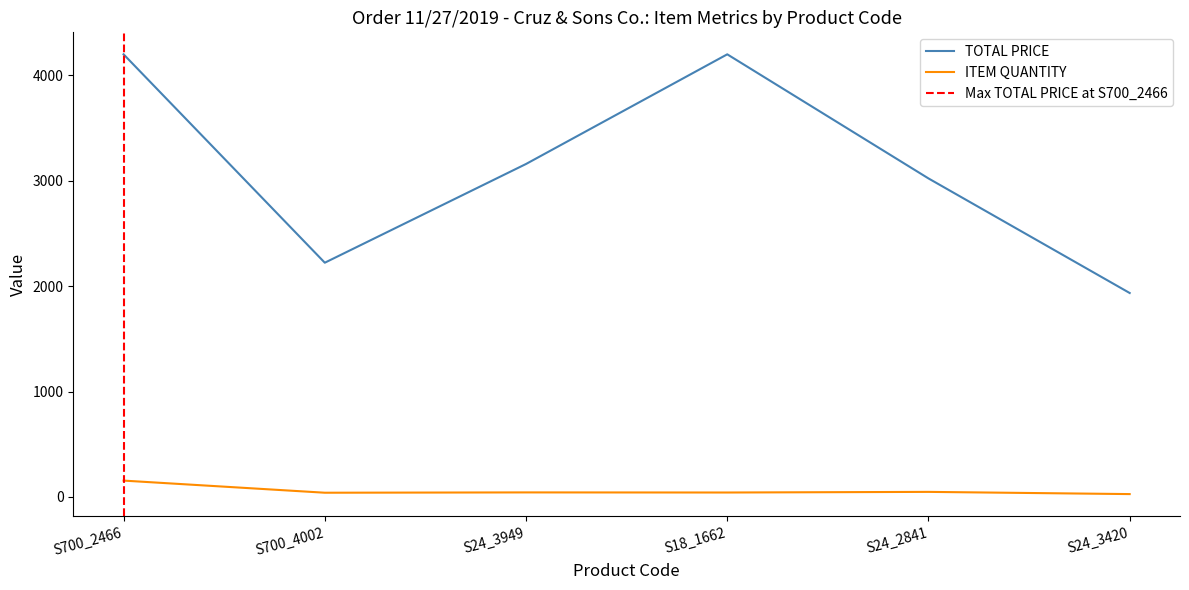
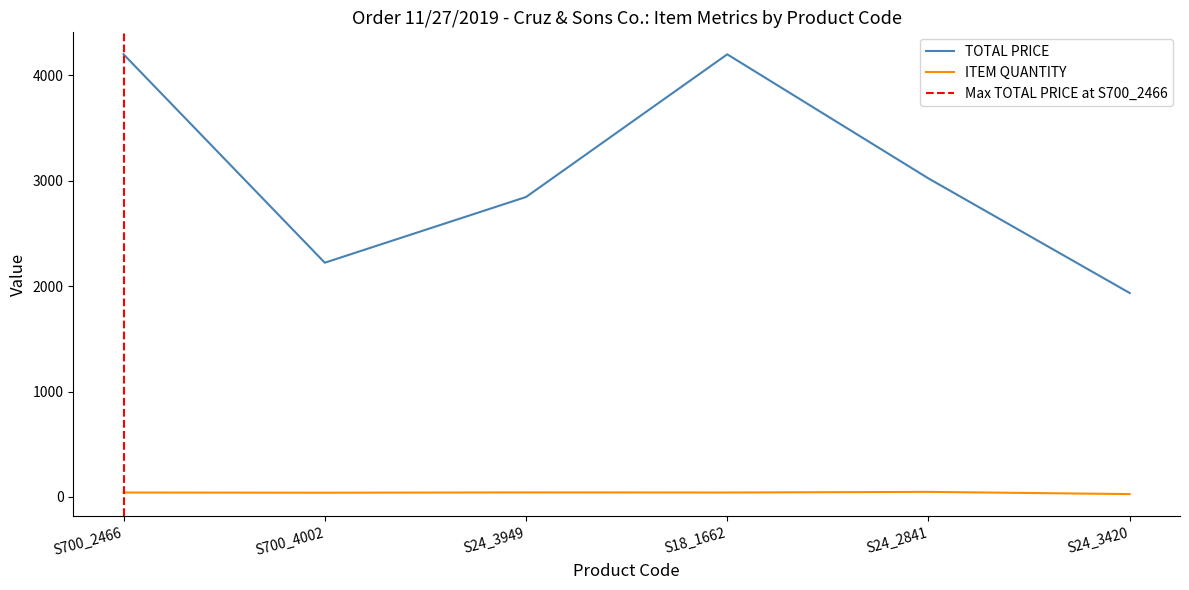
ITEM QUANTITY, S700_2466: 160 -> 40
TOTAL PRICE, S24_3949: 3160 -> 2850
